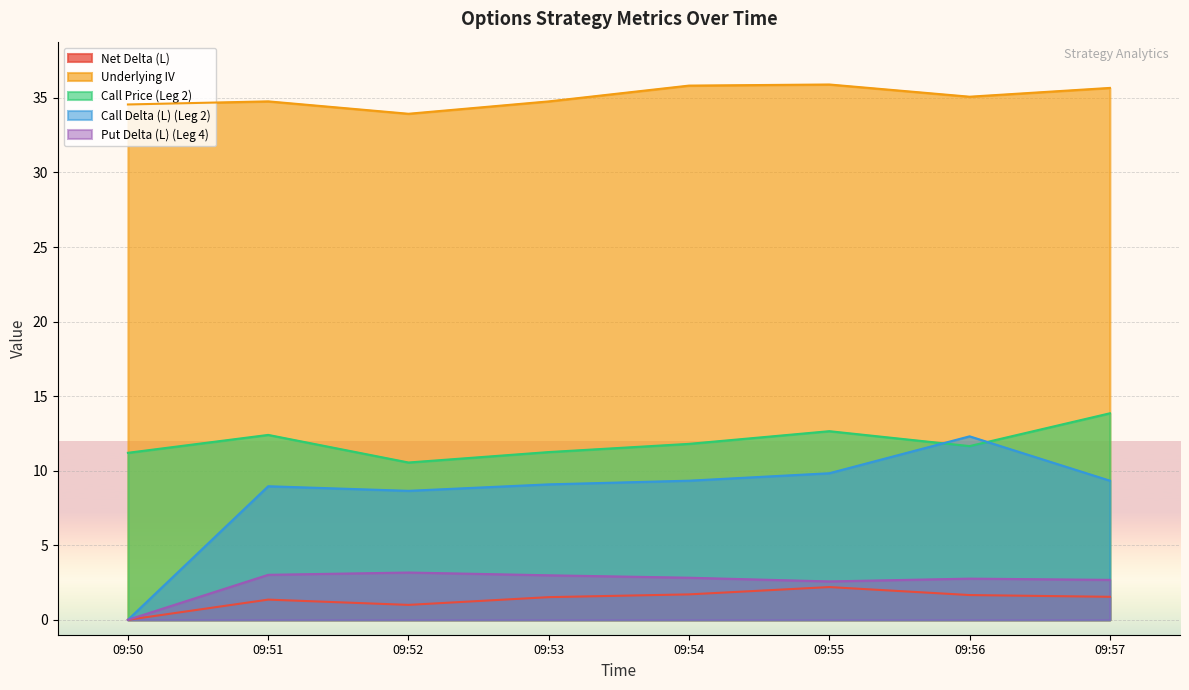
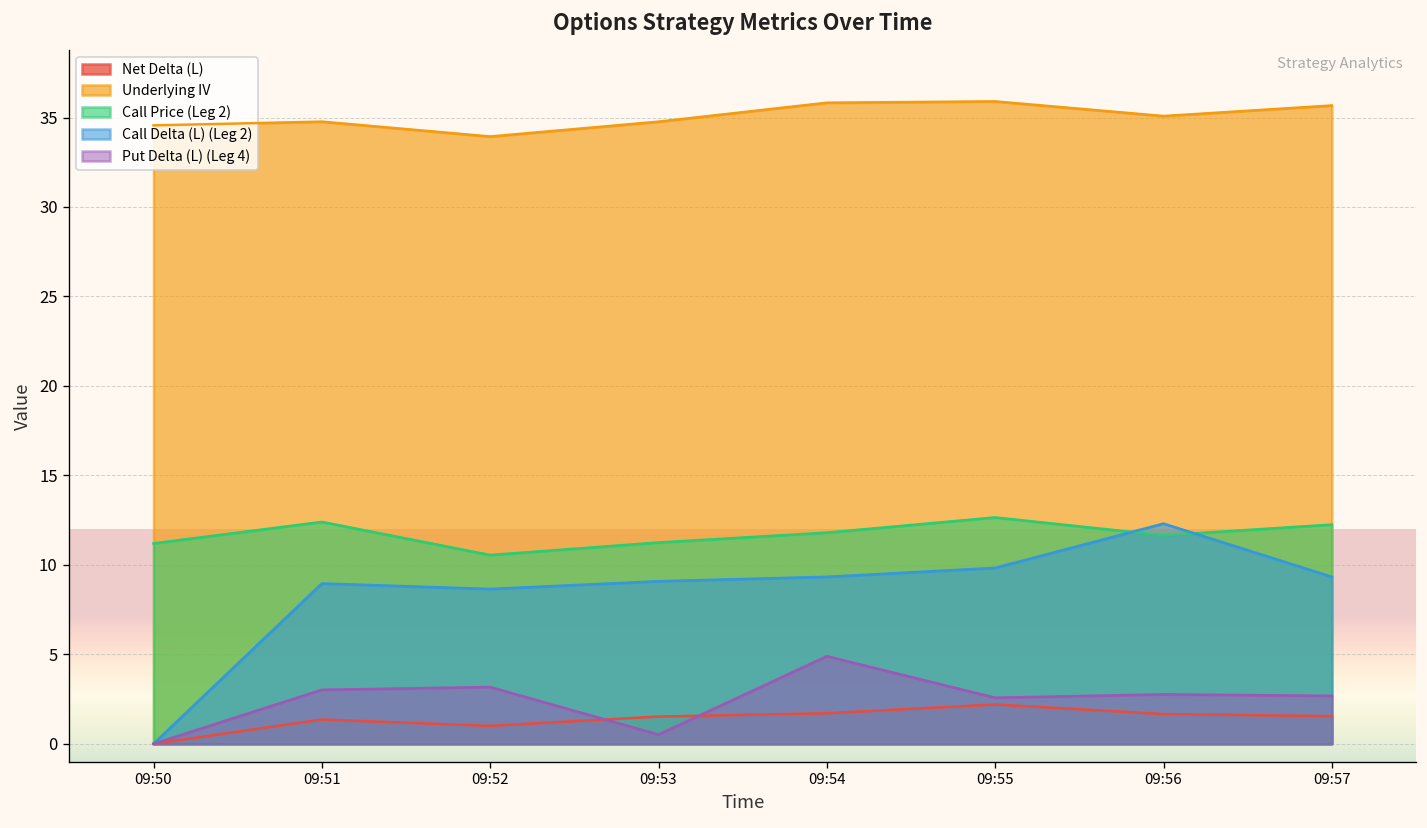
Put Delta (L) (Leg 4), 09:53: 3.0 -> 0.5
Put Delta (L) (Leg 4), 09:54: 2.8 -> 4.9
Call Price (Leg 2), 09:57: 13.9 -> 12.3
